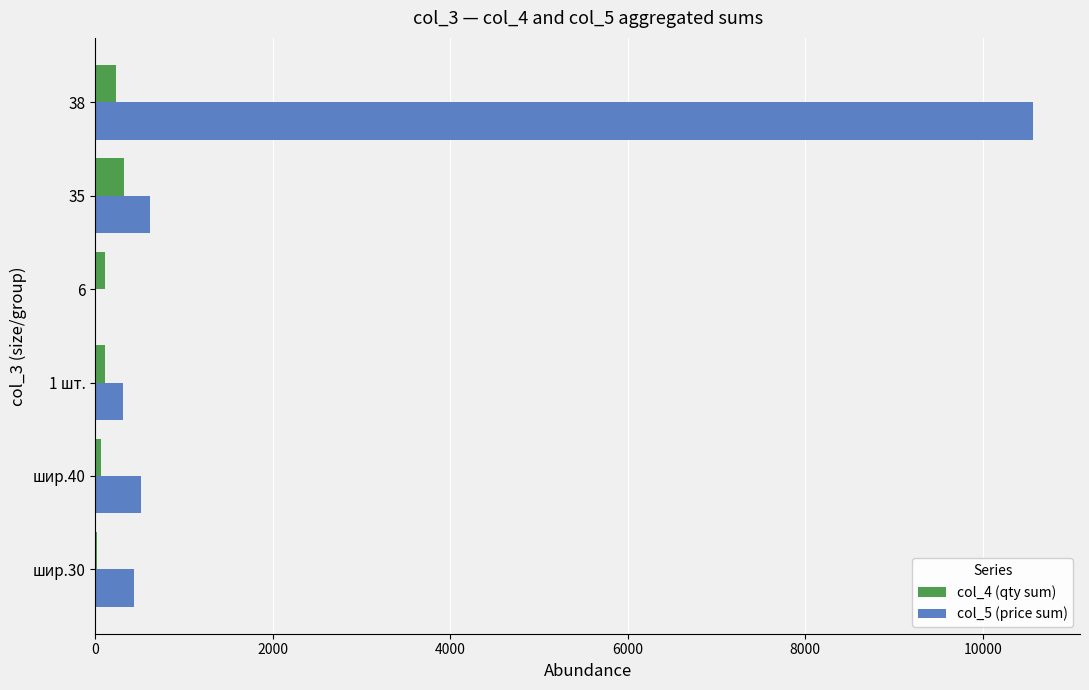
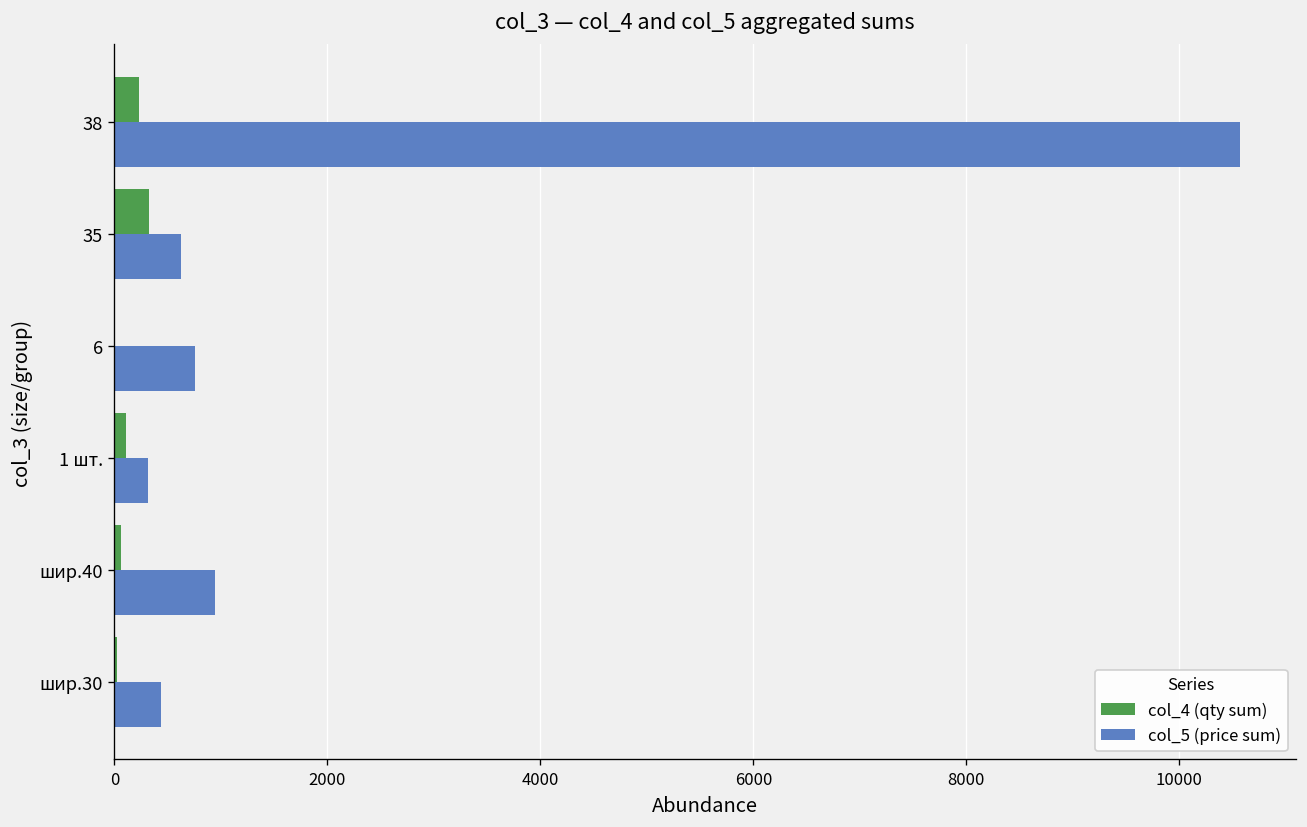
col_4 (qty sum), 6: 100 -> 0
col_5 (price sum), 6: 0 -> 800
col_5 (price sum), шир.40: 500 -> 900
